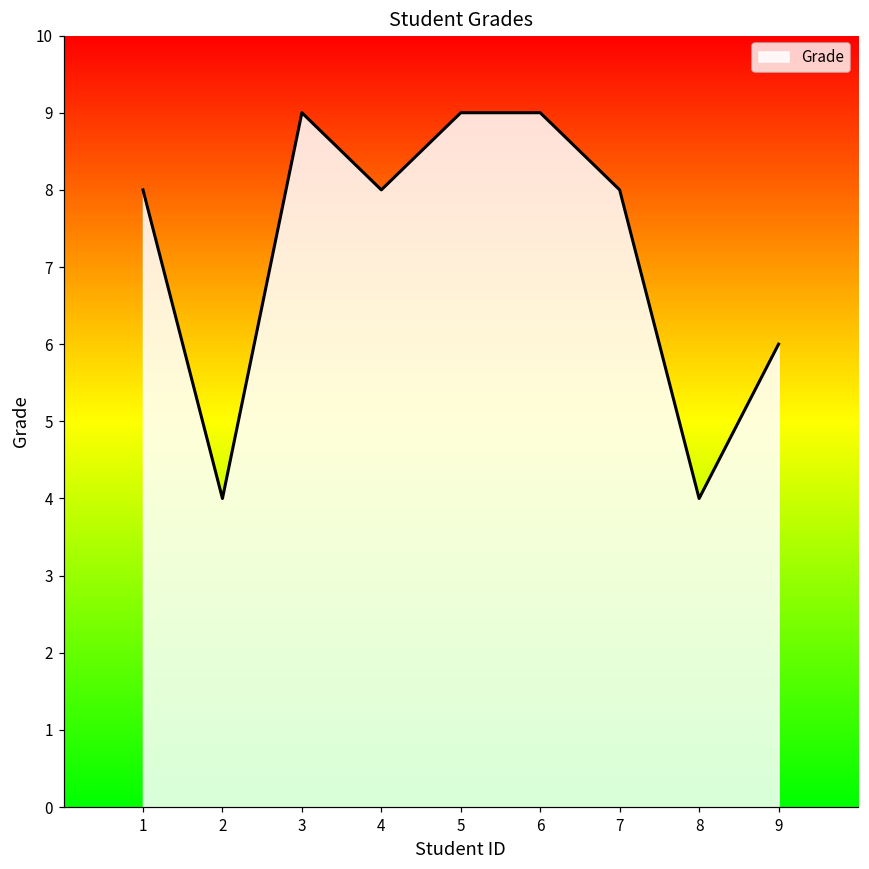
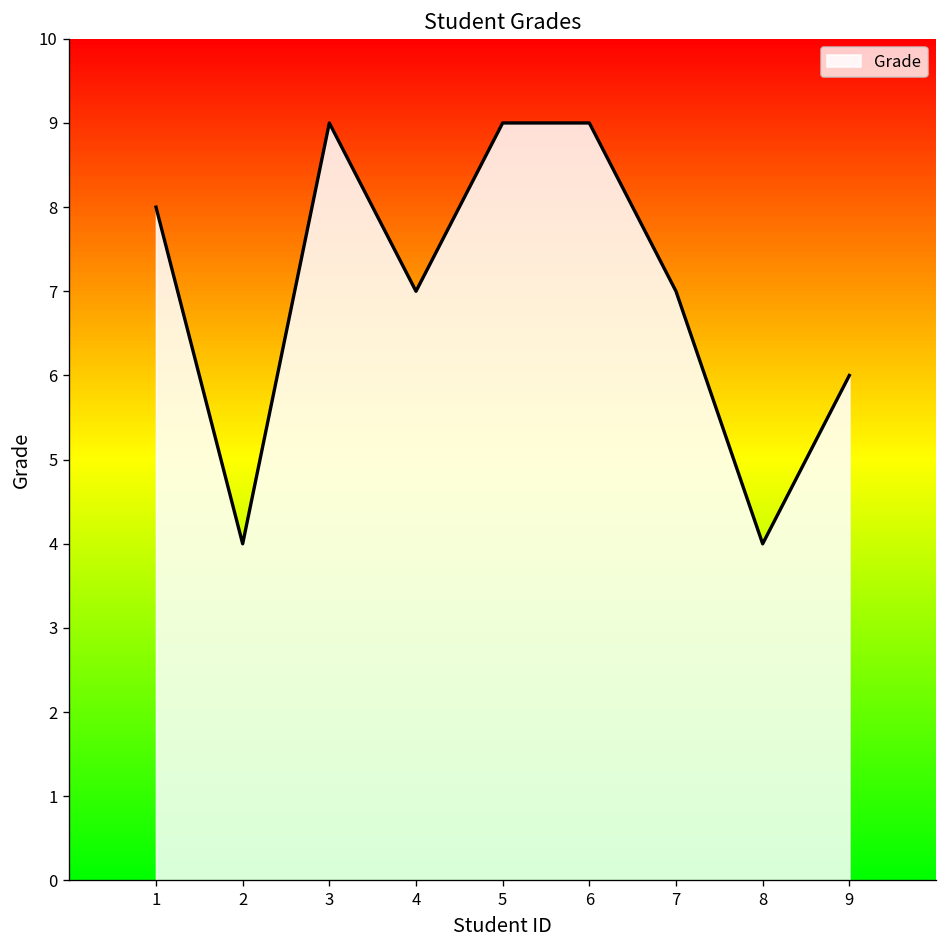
4: 8 -> 7
7: 8 -> 7
